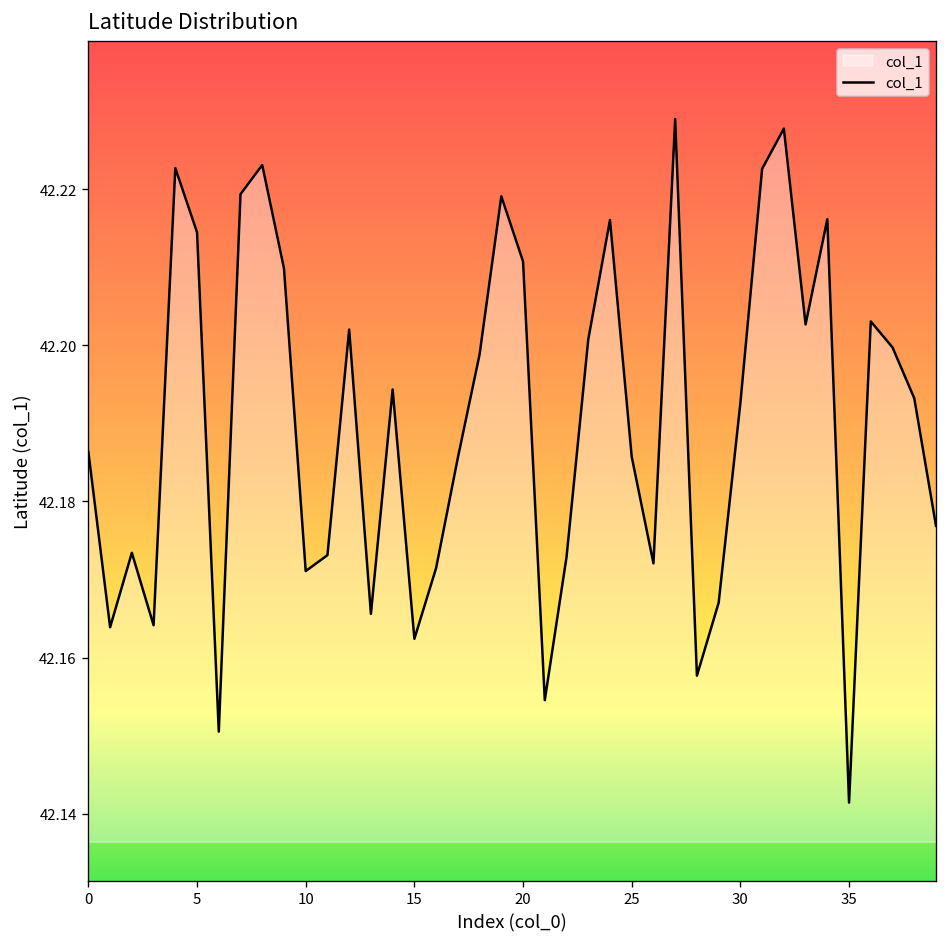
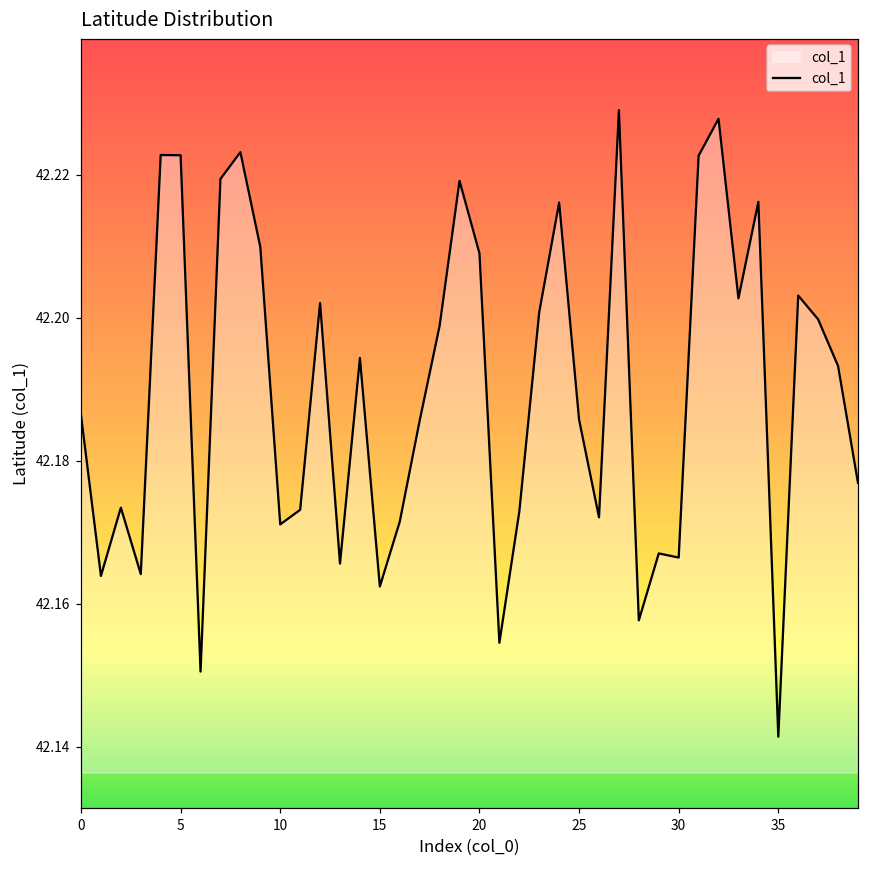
5: 42.215 -> 42.223
20: 42.211 -> 42.209
30: 42.193 -> 42.166
